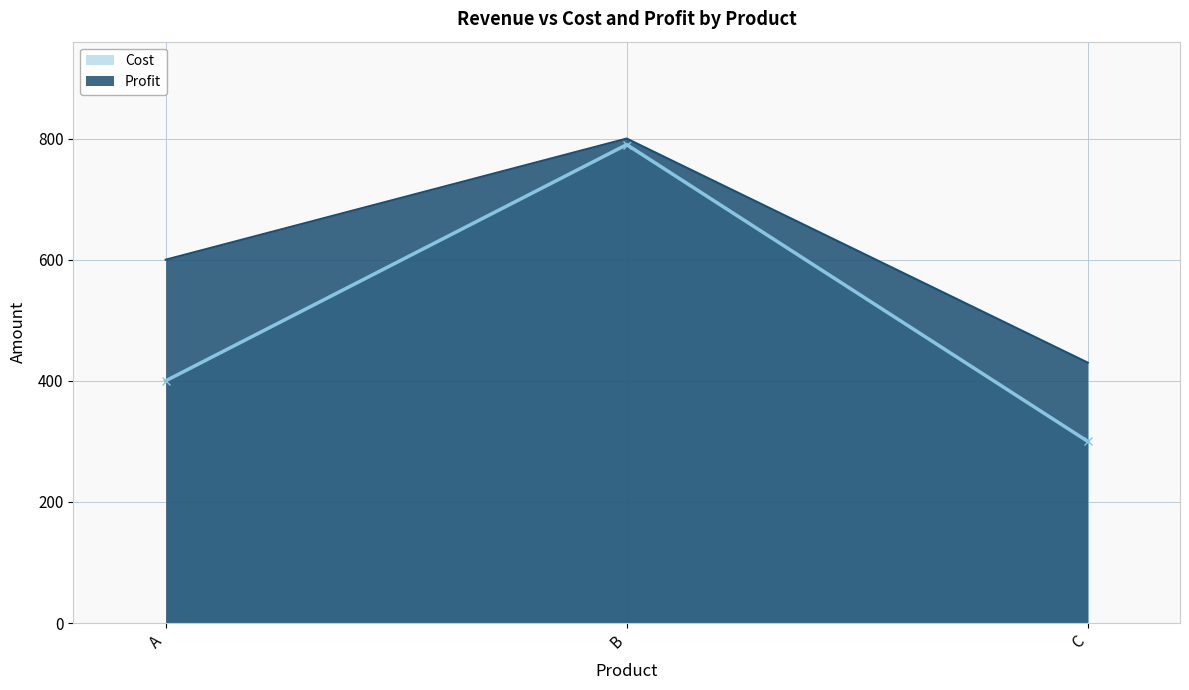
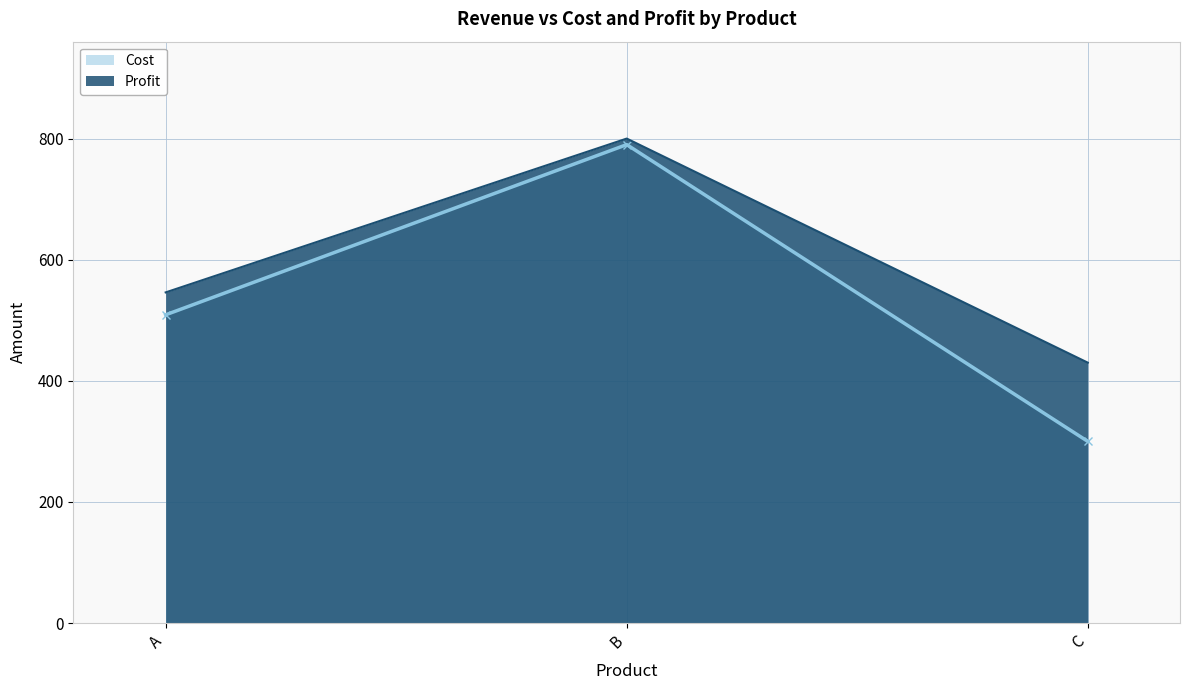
Cost, A: 400 -> 510
Profit, A: 600 -> 550
